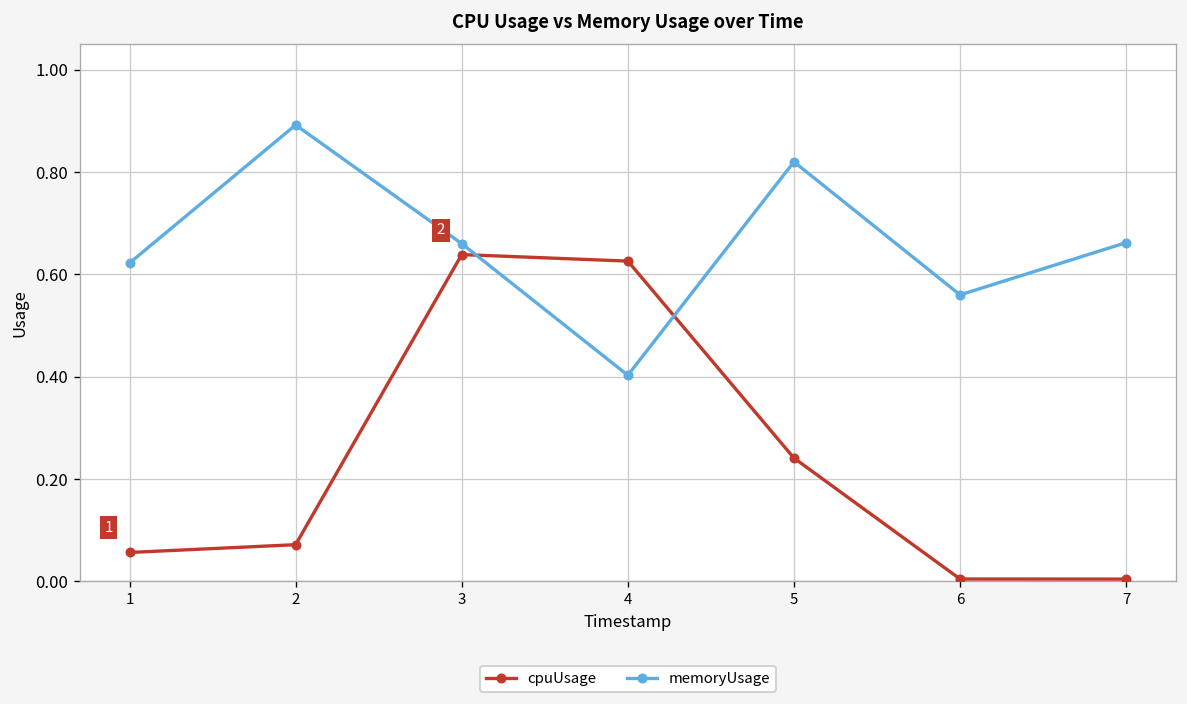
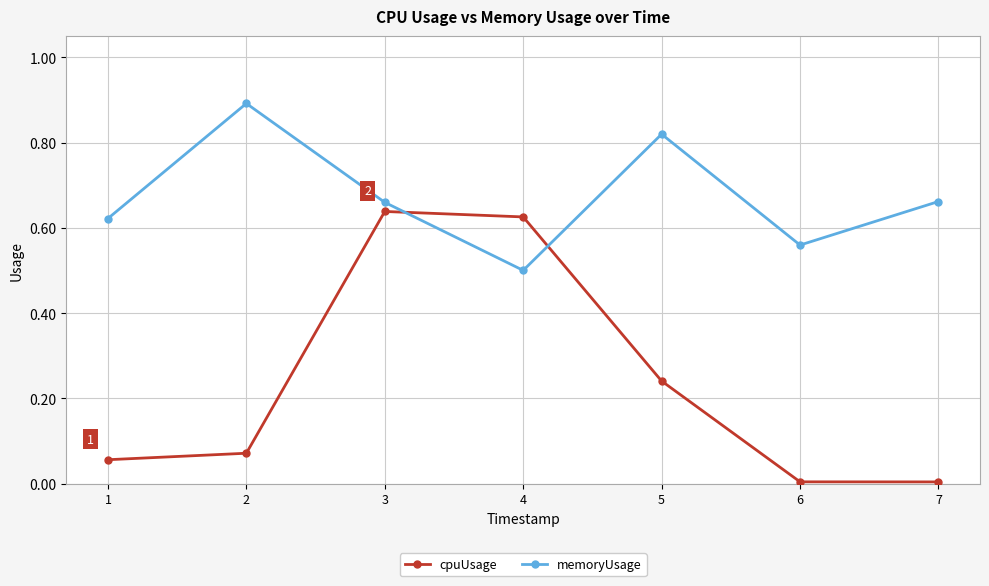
memoryUsage, 4: 0.40 -> 0.50
